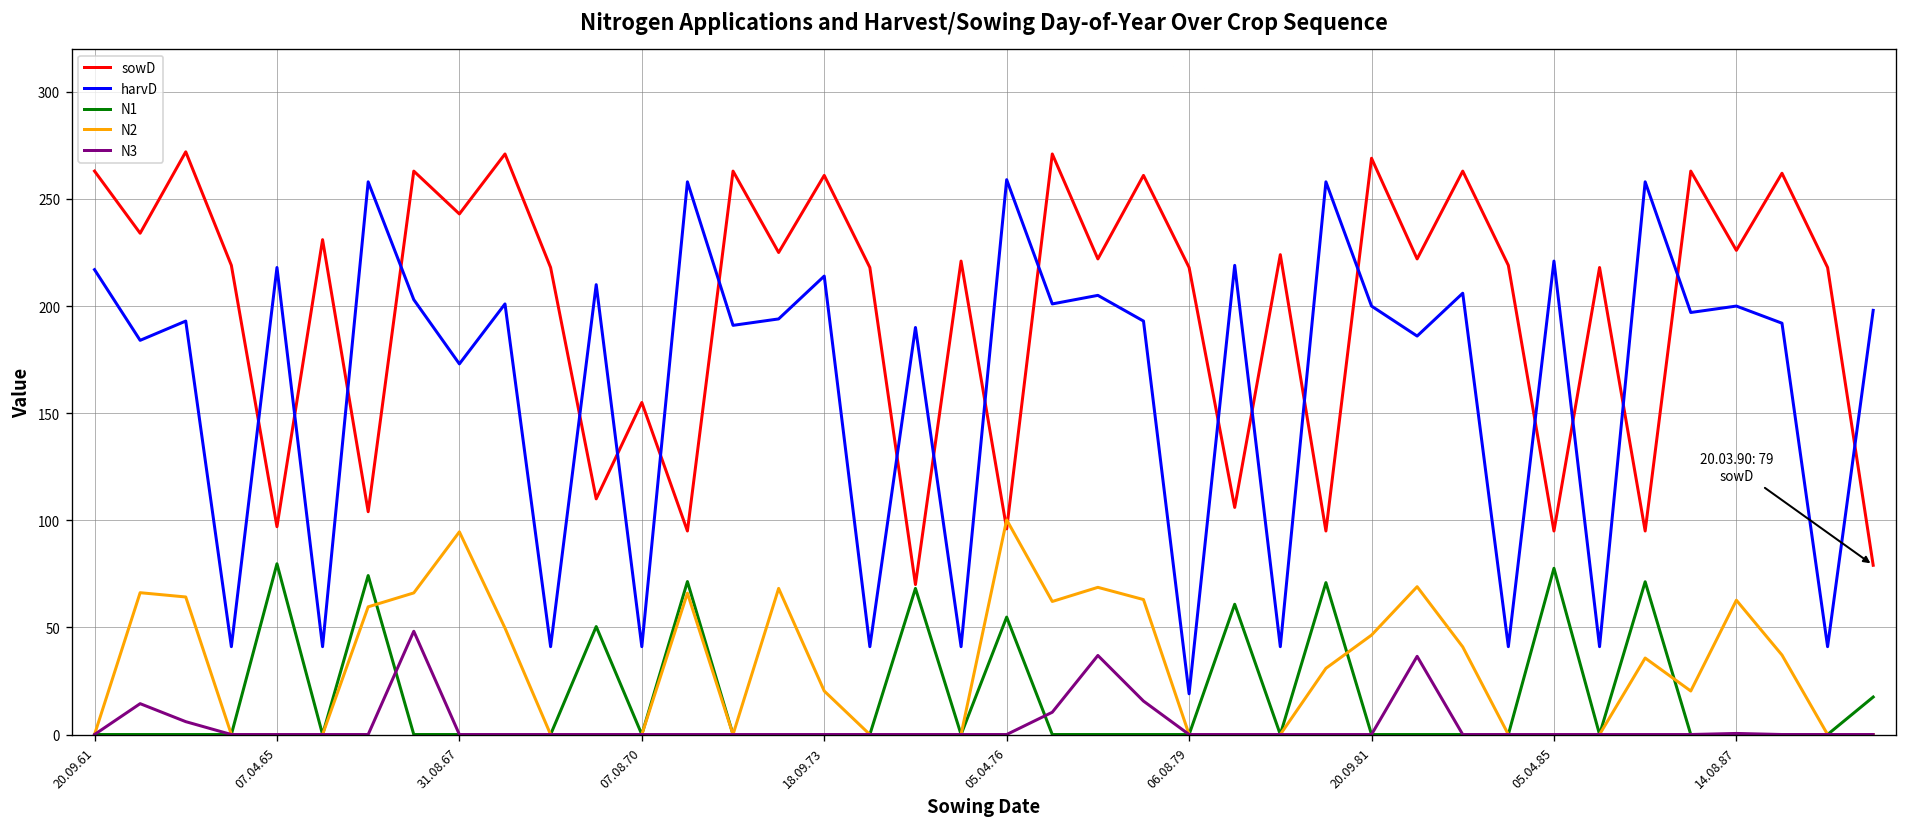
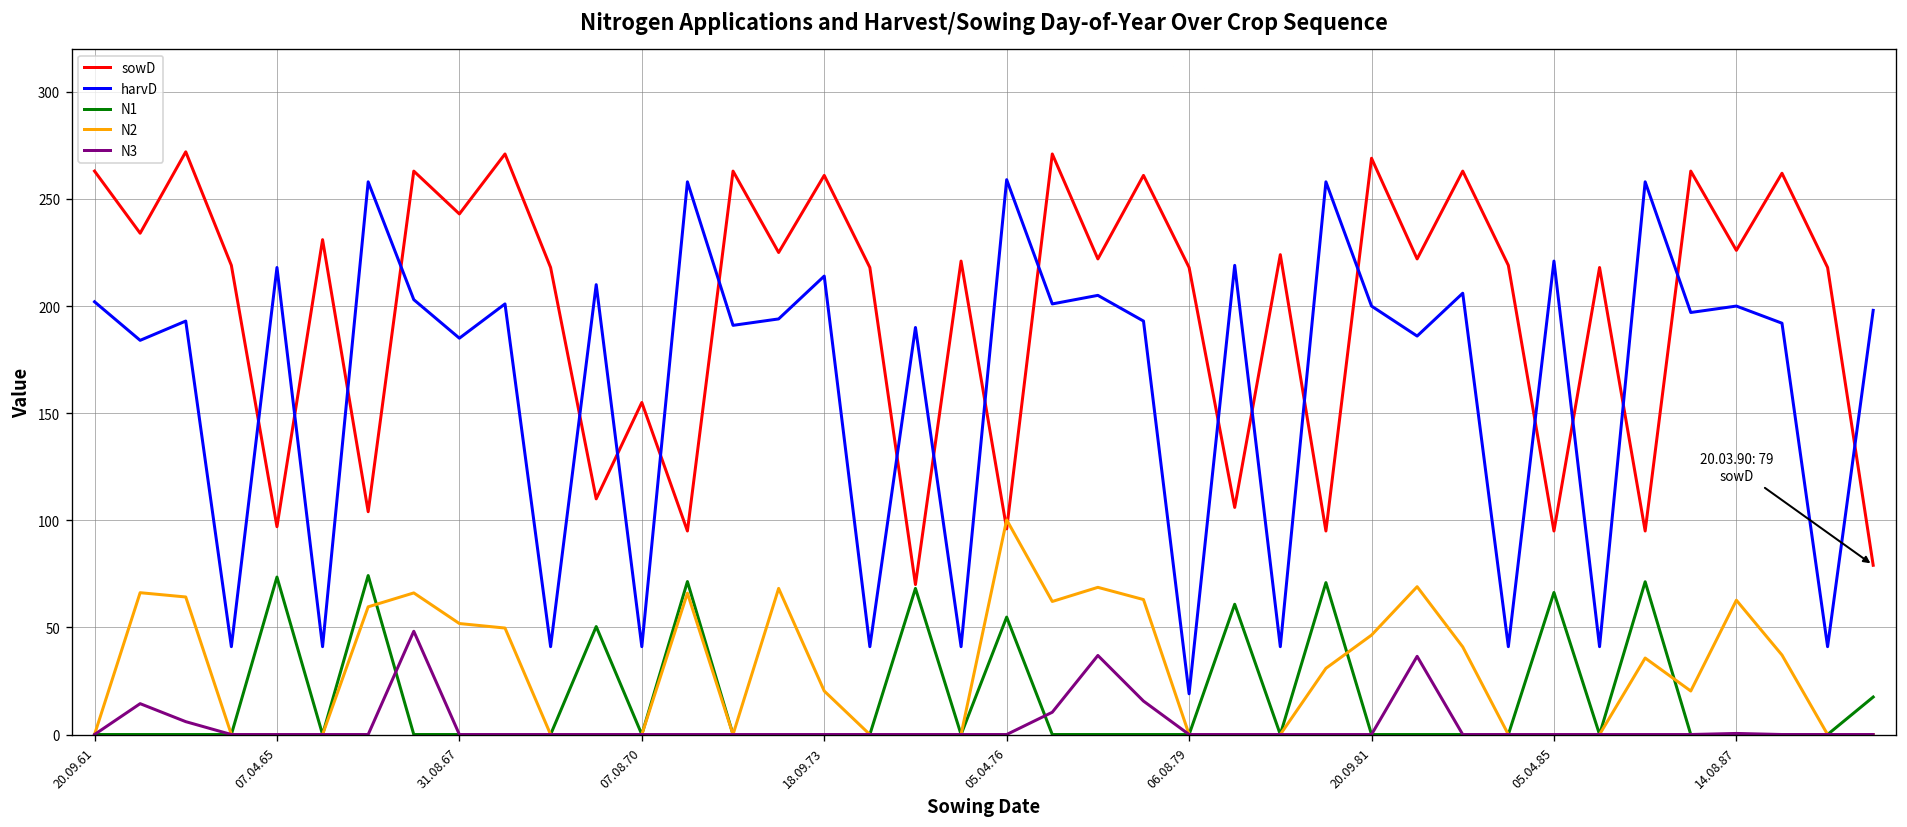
harvD, 20.09.61: 217 -> 202
N1, 07.04.65: 80 -> 74
harvD, 31.08.67: 173 -> 185
N2, 31.08.67: 95 -> 52
N1, 05.04.85: 78 -> 66
